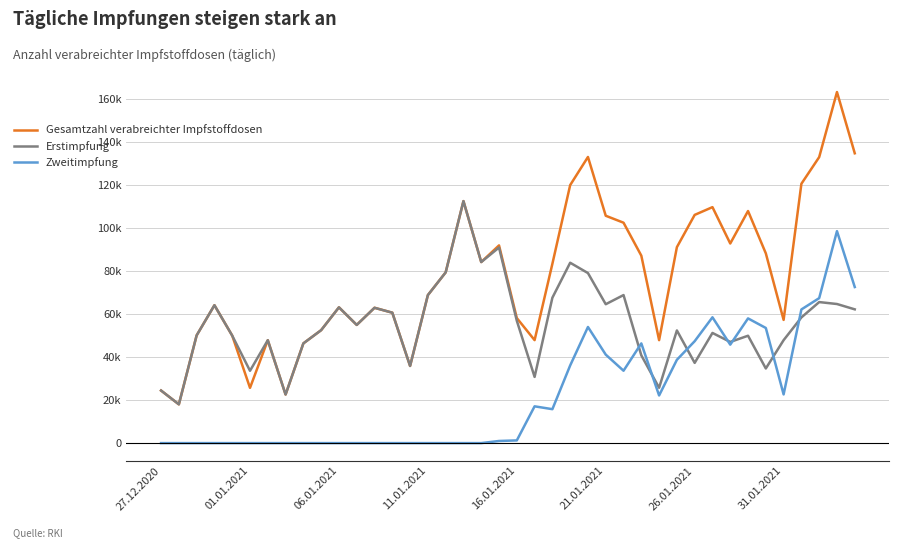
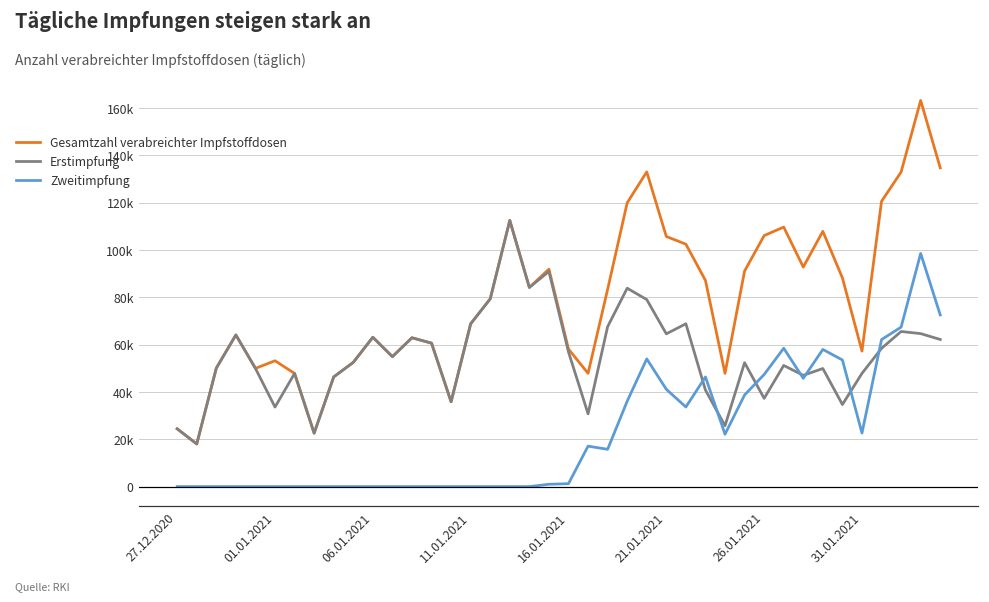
Gesamtzahl verabreichter Impfstoffdosen, 01.01.2021: 26000 -> 53000
